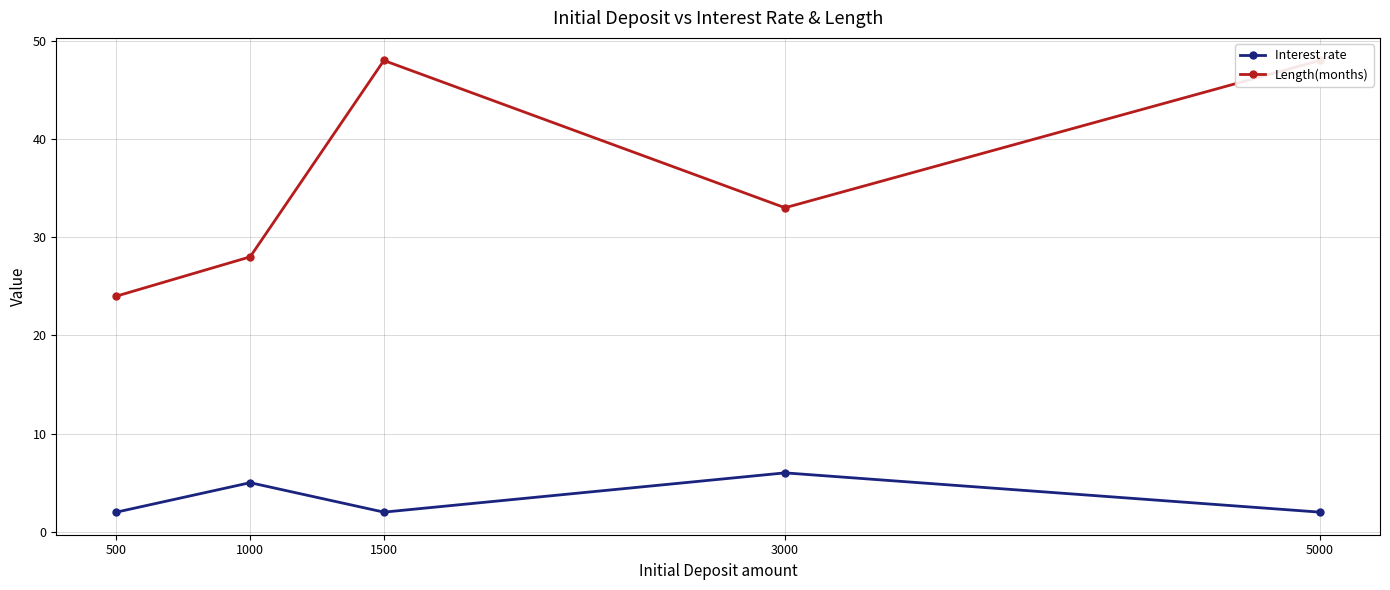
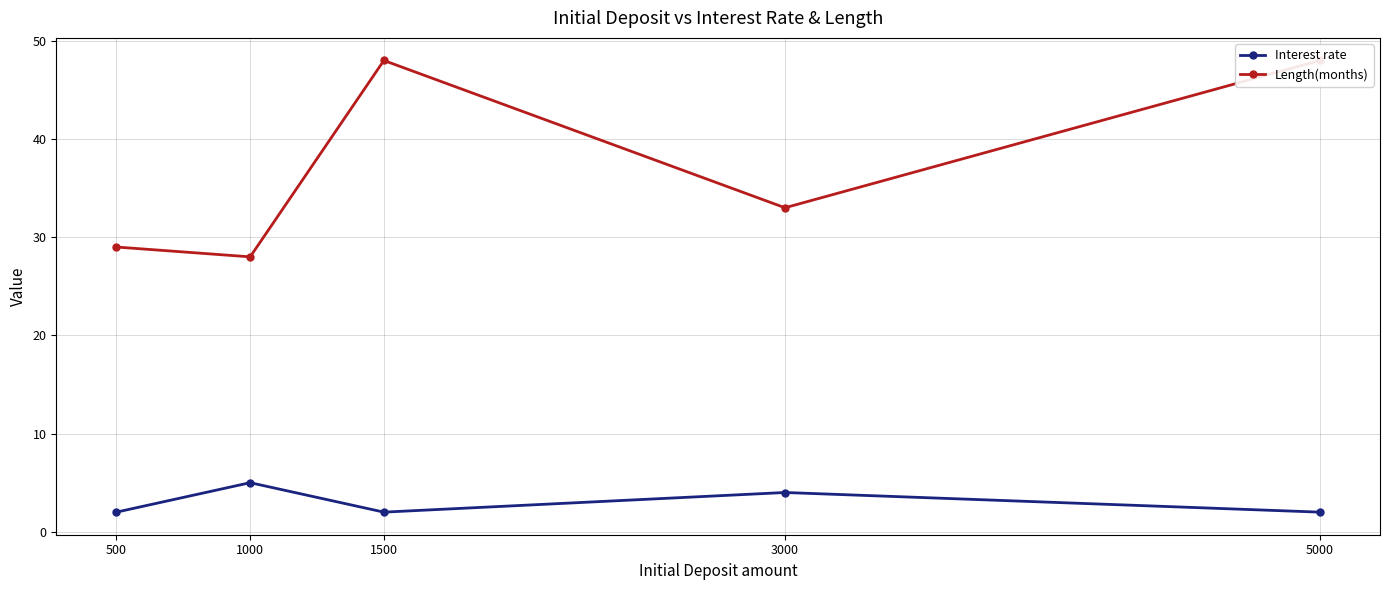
Length(months), 500: 24 -> 29
Interest rate, 3000: 6 -> 4
